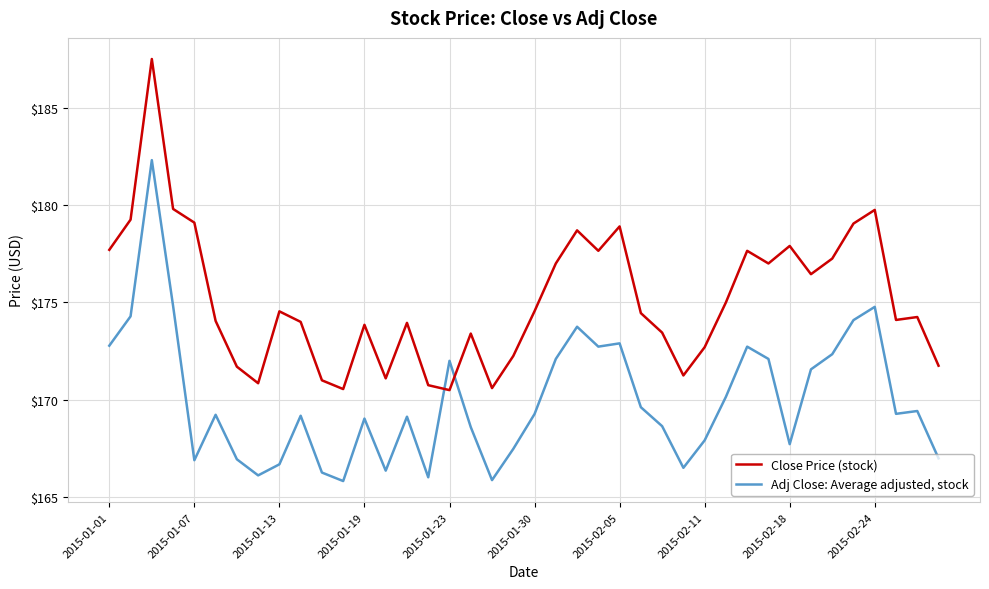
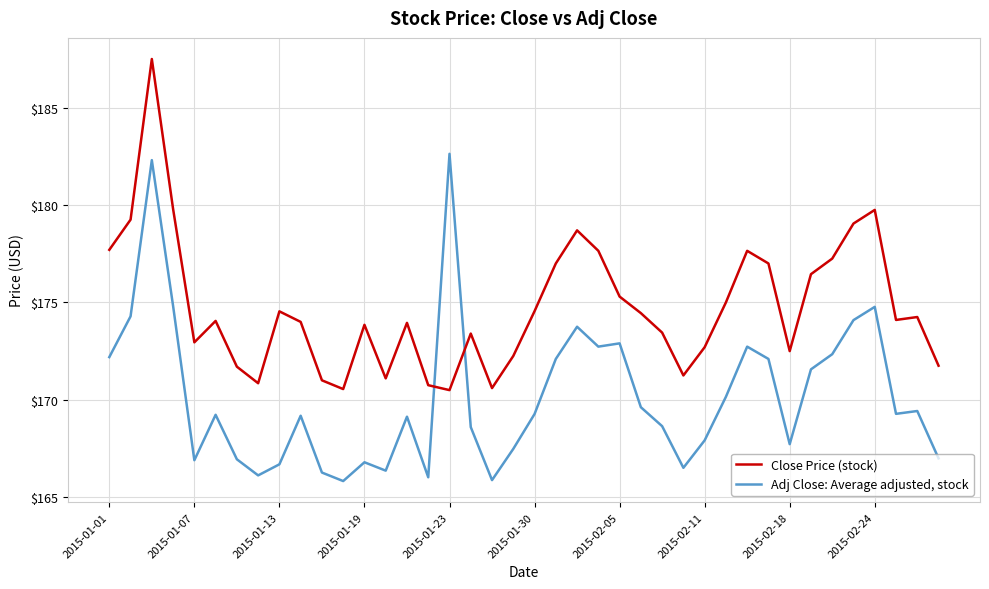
Adj Close: Average adjusted, stock, 2015-01-01: $172.8 -> $172.2
Close Price (stock), 2015-01-07: $179.1 -> $172.9
Adj Close: Average adjusted, stock, 2015-01-19: $169.0 -> $166.8
Adj Close: Average adjusted, stock, 2015-01-23: $172.0 -> $182.6
Close Price (stock), 2015-02-05: $178.9 -> $175.3
Close Price (stock), 2015-02-18: $177.9 -> $172.5
